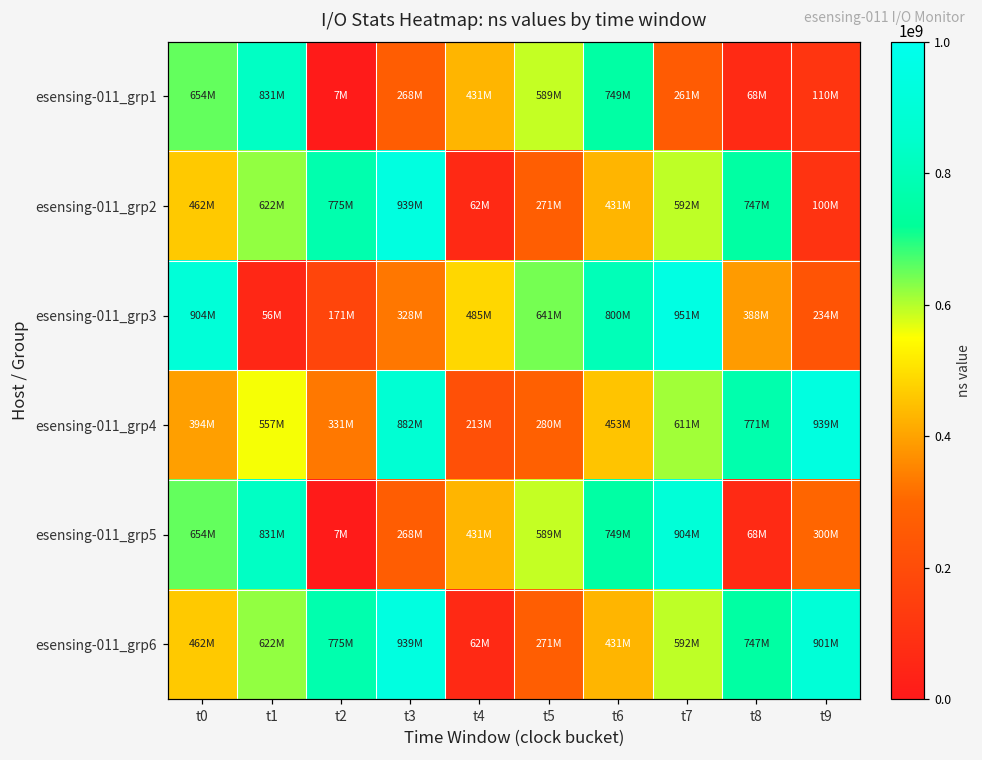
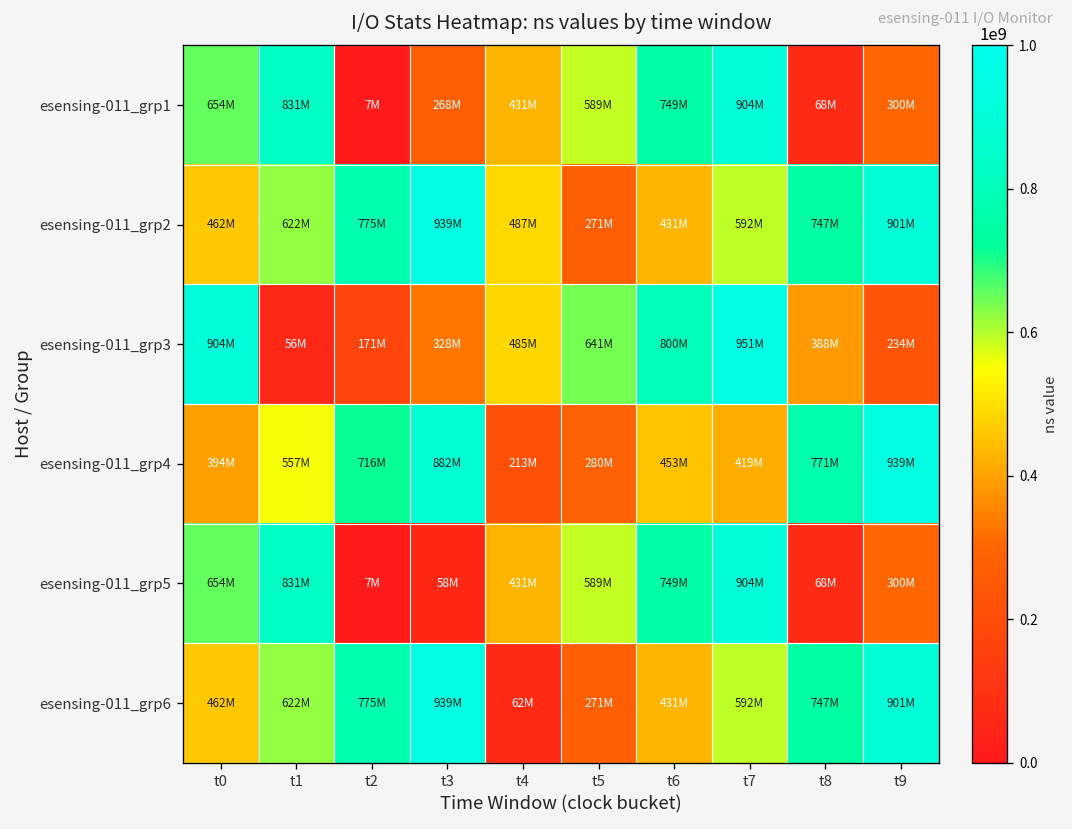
esensing-011_grp1, t7: 261M -> 904M
esensing-011_grp1, t9: 110M -> 300M
esensing-011_grp2, t4: 62M -> 487M
esensing-011_grp2, t9: 100M -> 901M
esensing-011_grp4, t2: 331M -> 716M
esensing-011_grp4, t7: 611M -> 419M
esensing-011_grp5, t3: 268M -> 58M
